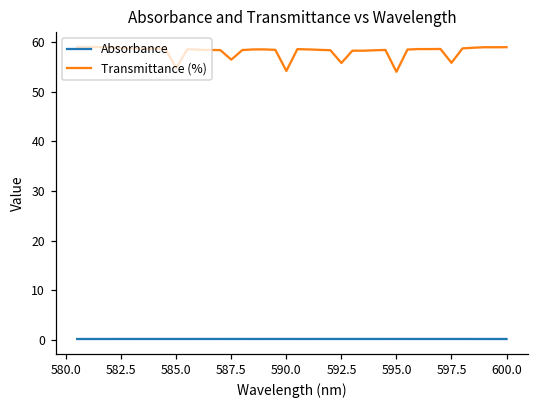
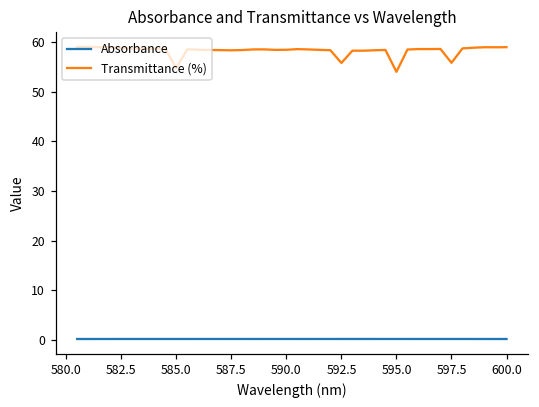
Transmittance (%), 587.5: 56 -> 58
Transmittance (%), 590.0: 54 -> 58
